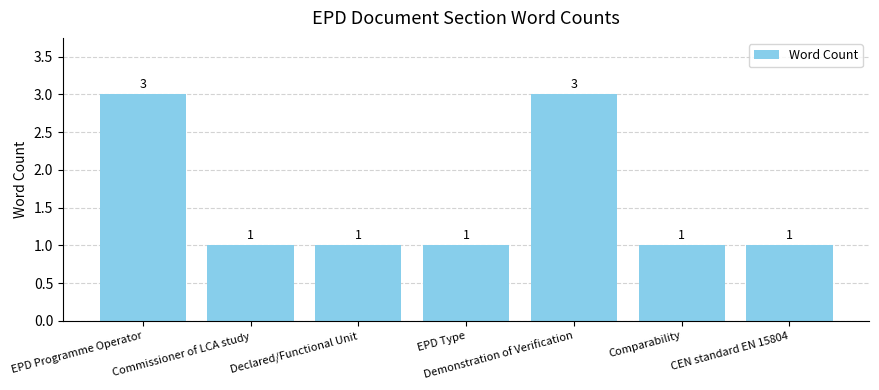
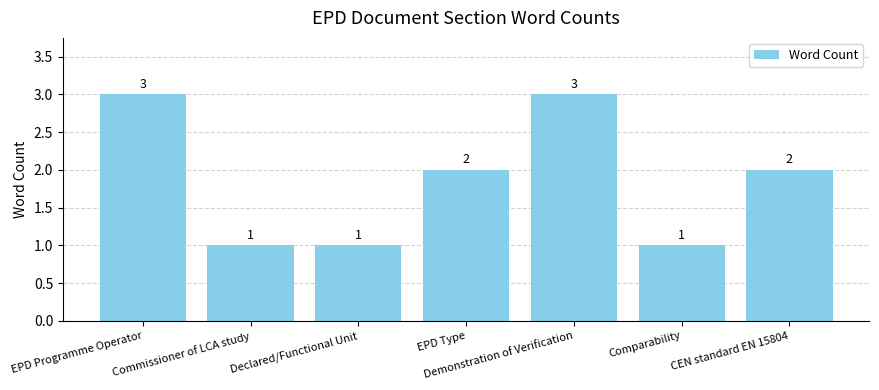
EPD Type: 1 -> 2
CEN standard EN 15804: 1 -> 2
